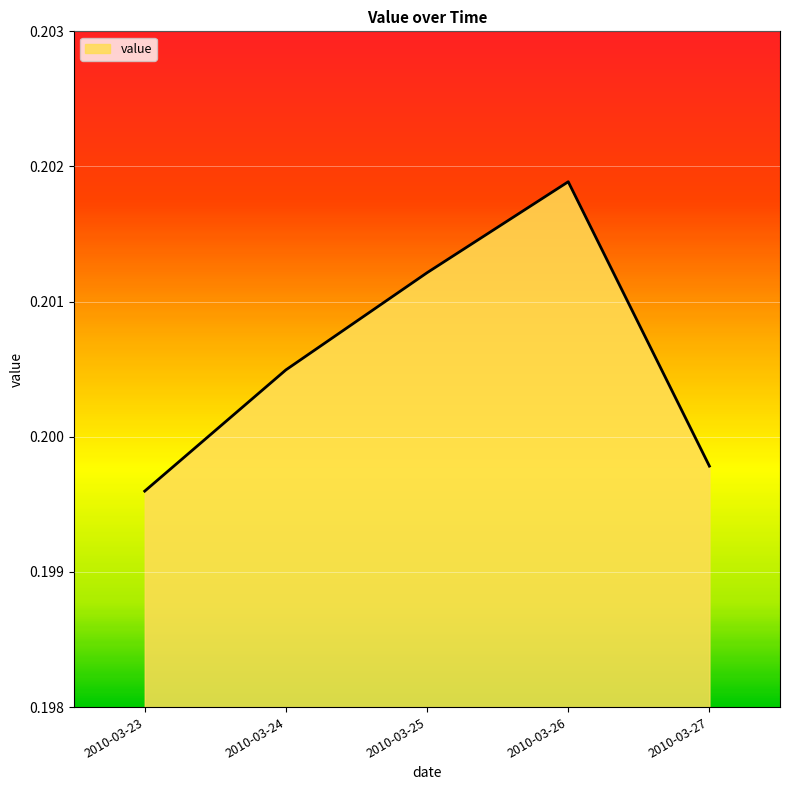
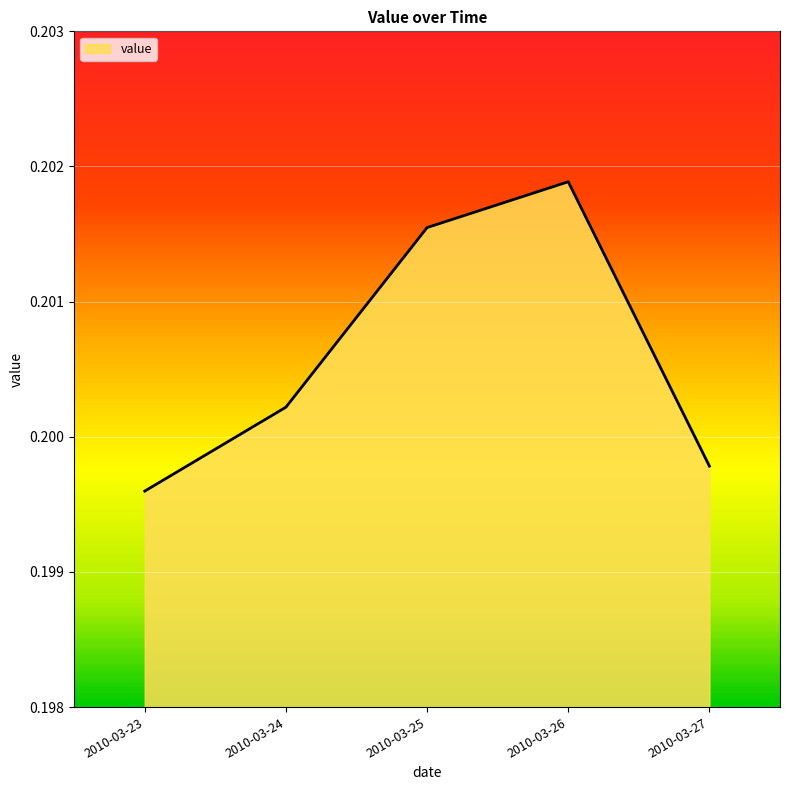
2010-03-24: 0.20050 -> 0.20022
2010-03-25: 0.20121 -> 0.20155
